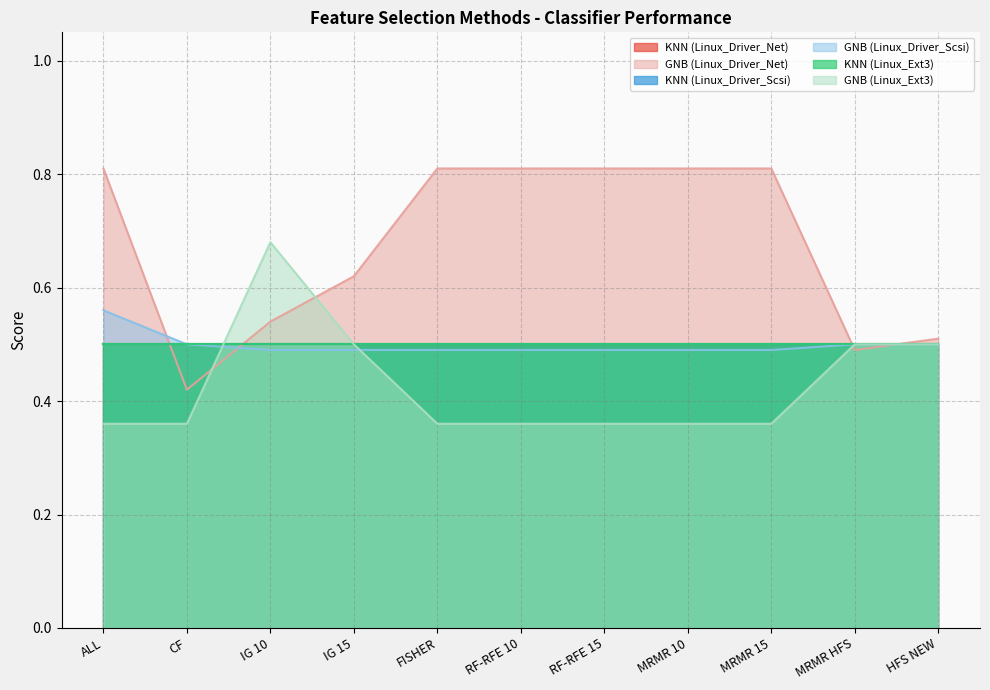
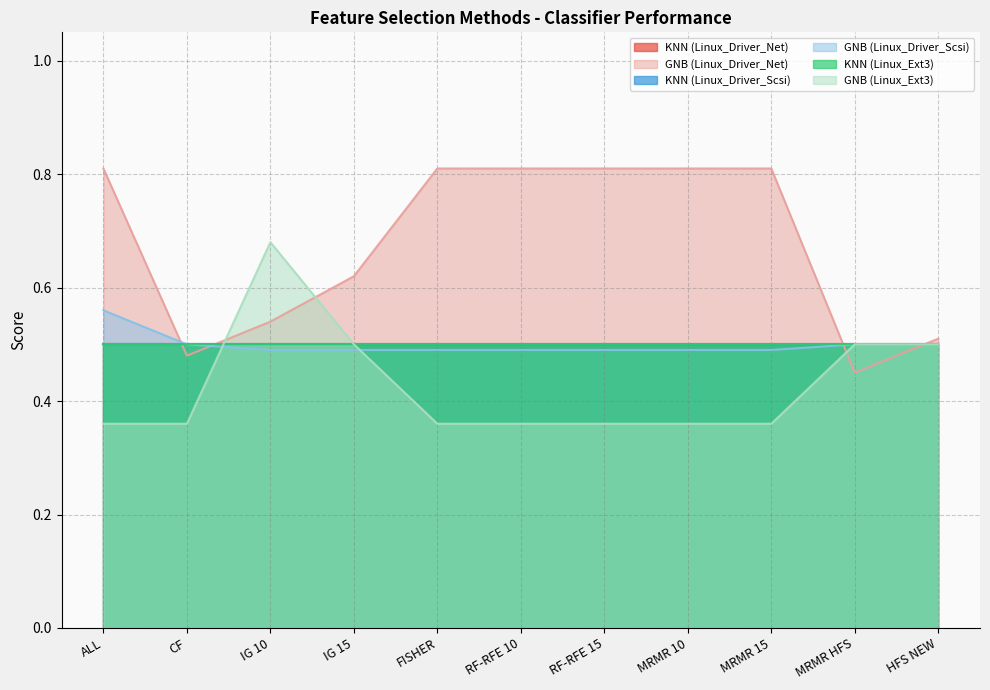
GNB (Linux_Driver_Net), CF: 0.42 -> 0.48
GNB (Linux_Driver_Net), MRMR HFS: 0.49 -> 0.45
